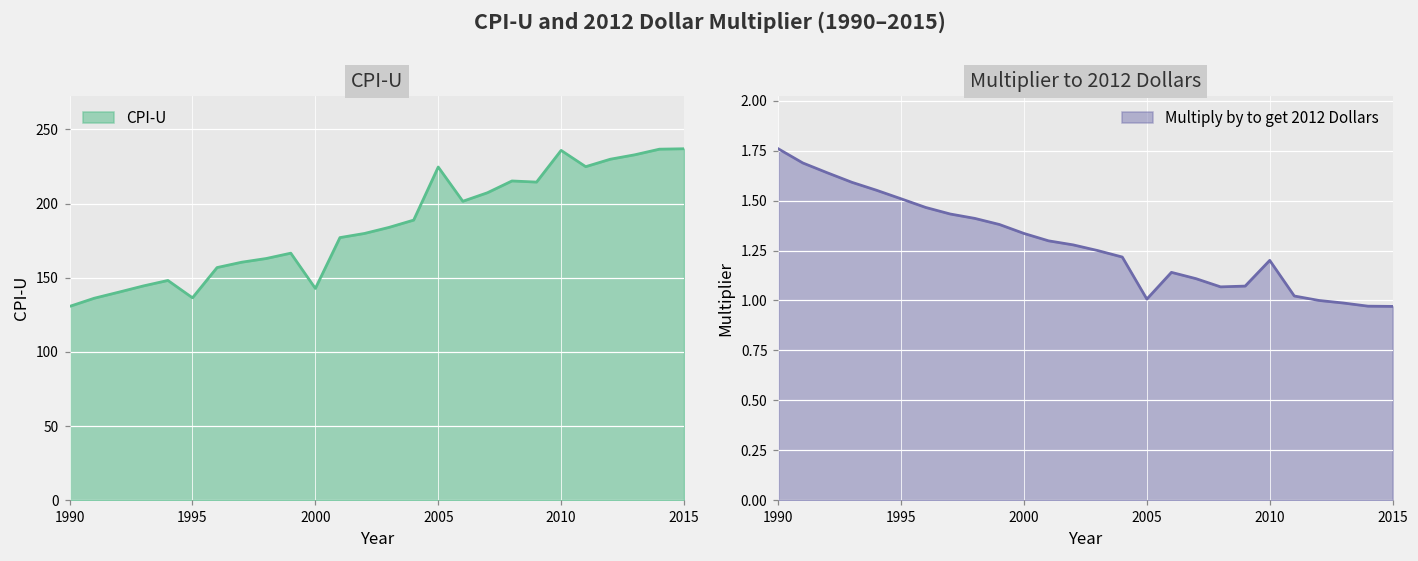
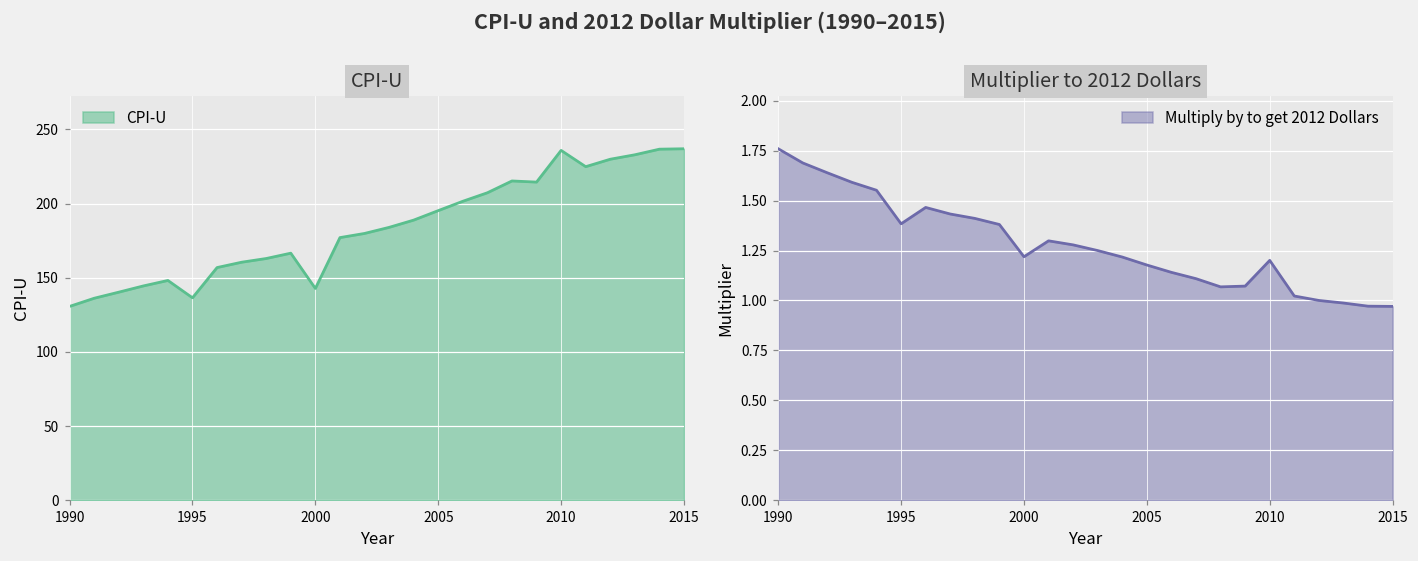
CPI-U, 2005: 225 -> 195
Multiplier to 2012 Dollars, 1995: 1.51 -> 1.38
Multiplier to 2012 Dollars, 2000: 1.34 -> 1.22
Multiplier to 2012 Dollars, 2005: 1.01 -> 1.18
